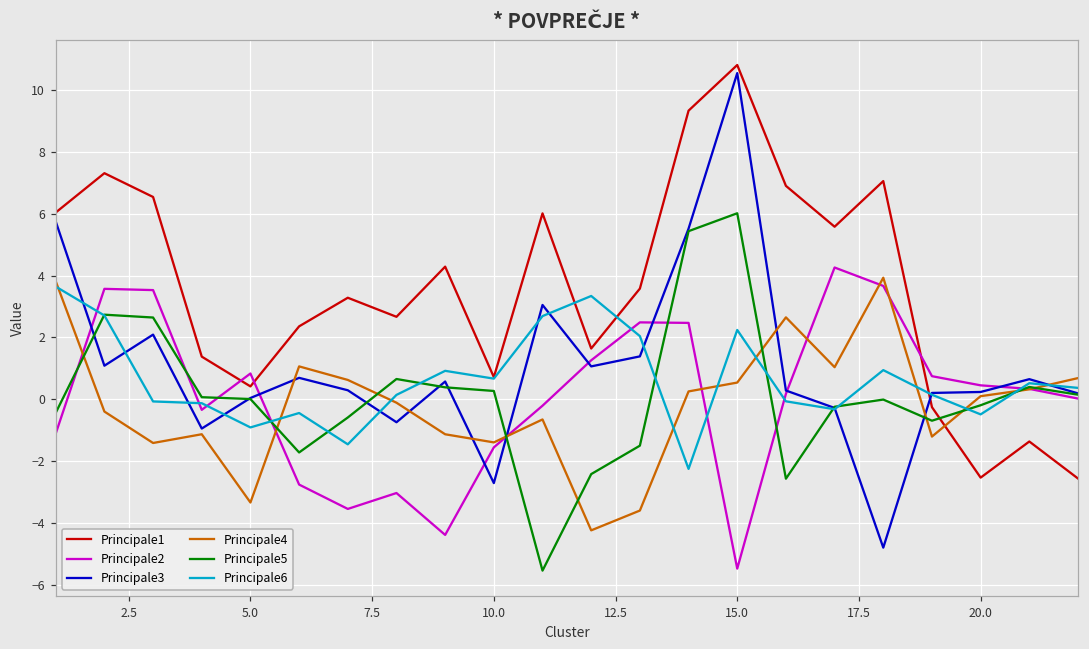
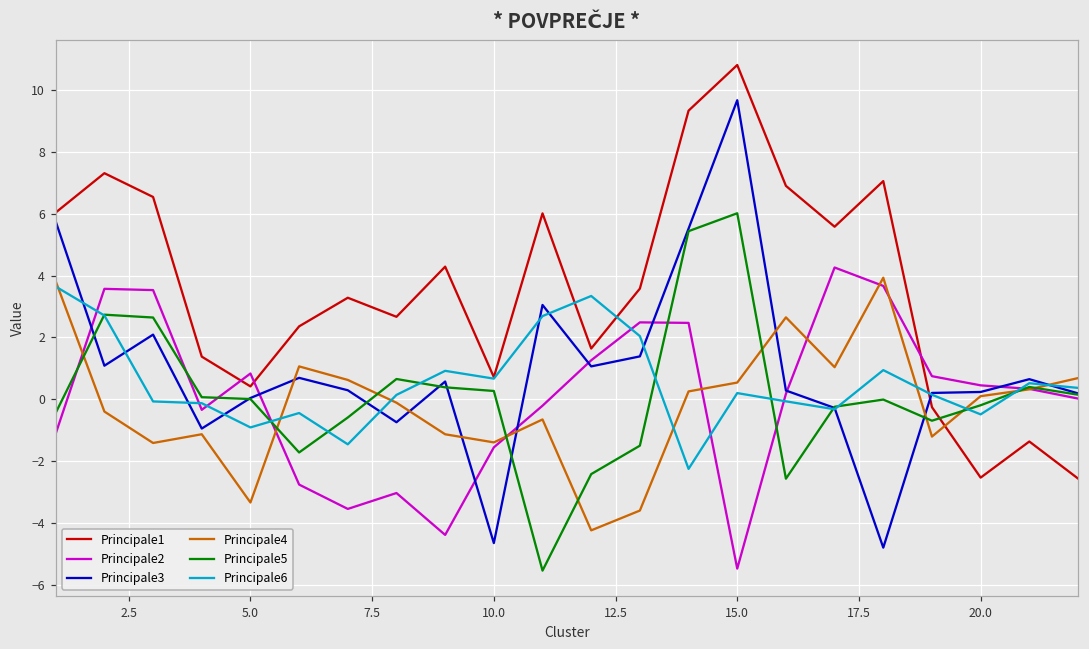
Principale3, 10.0: -2.7 -> -4.7
Principale3, 15.0: 10.6 -> 9.7
Principale6, 15.0: 2.2 -> 0.2
